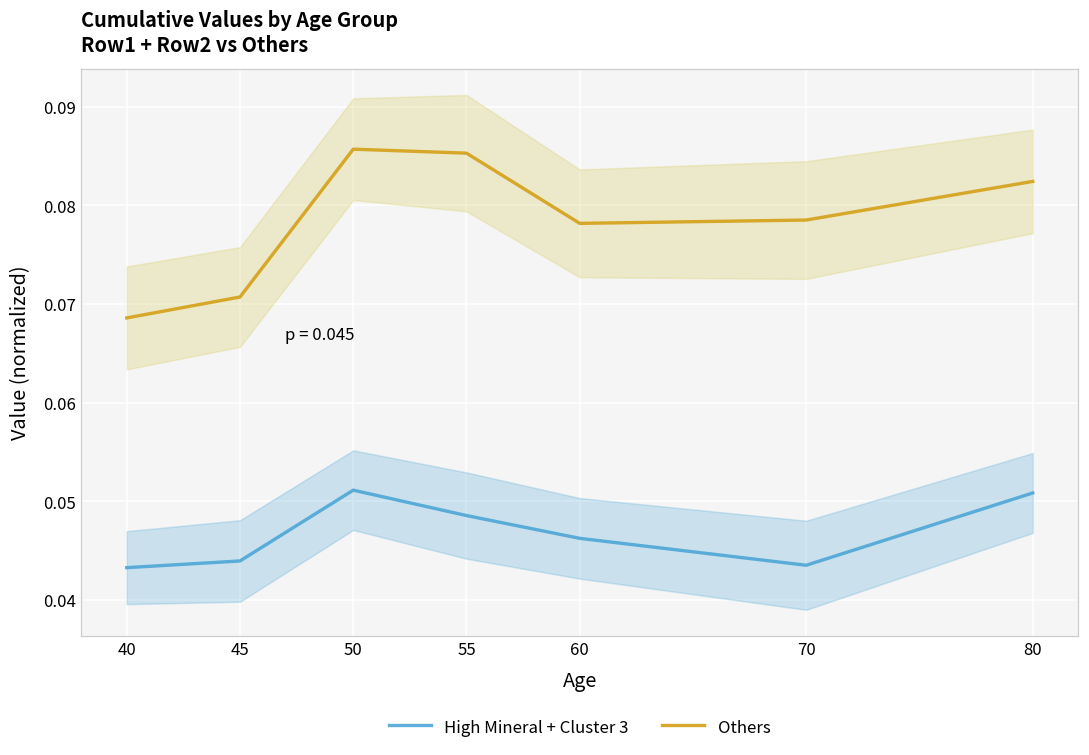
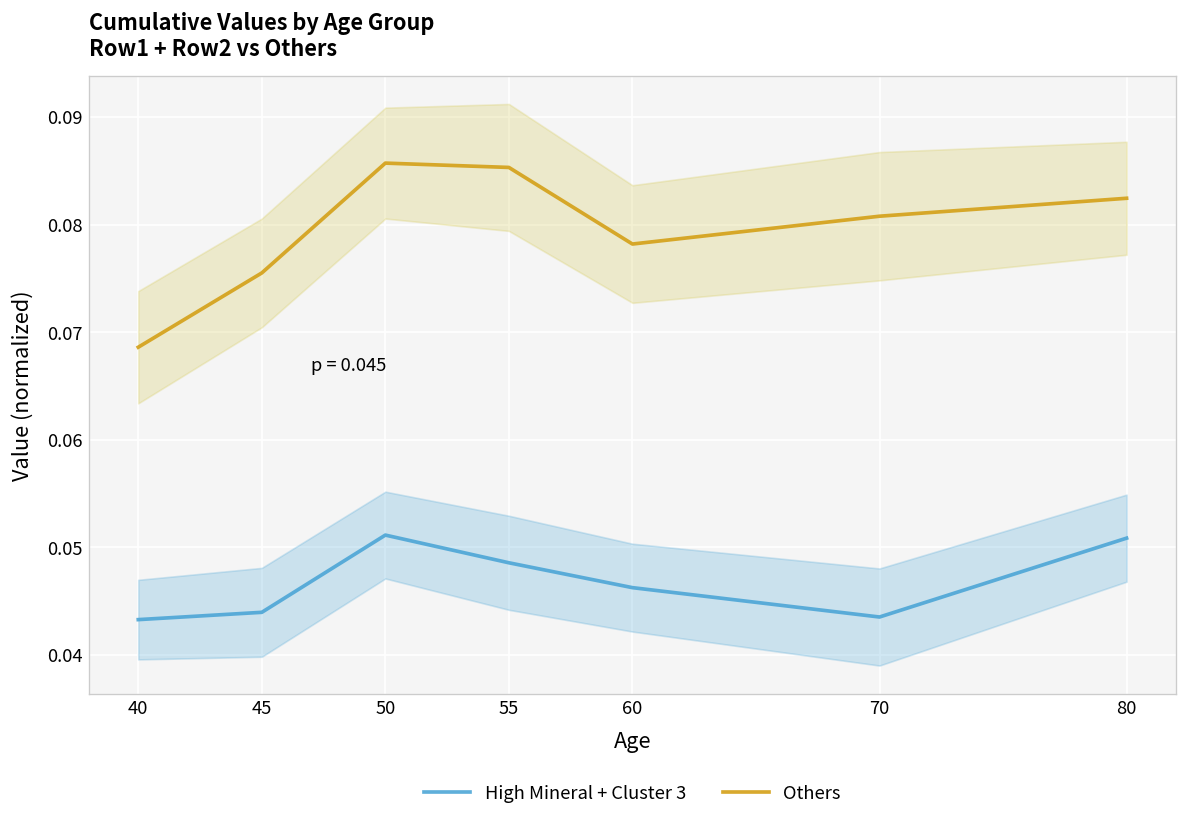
Others, 45: 0.071 -> 0.076
Others, 70: 0.079 -> 0.081
